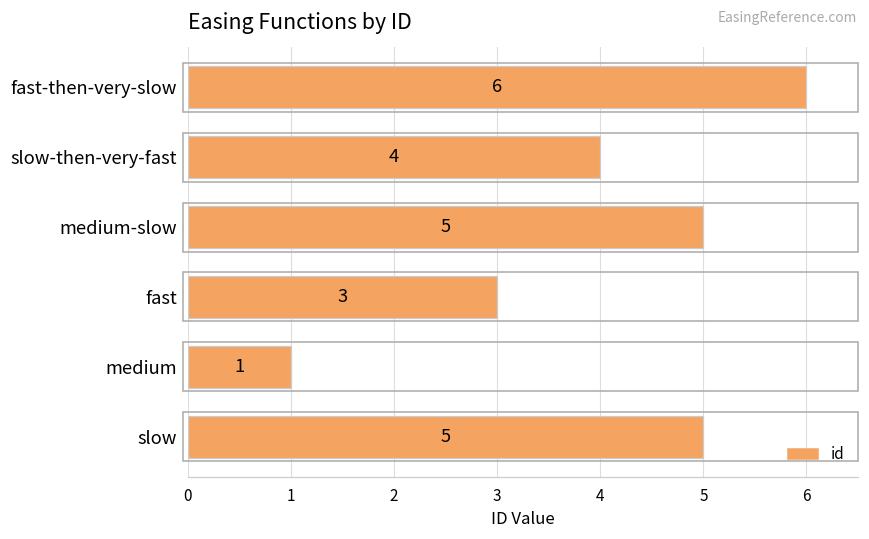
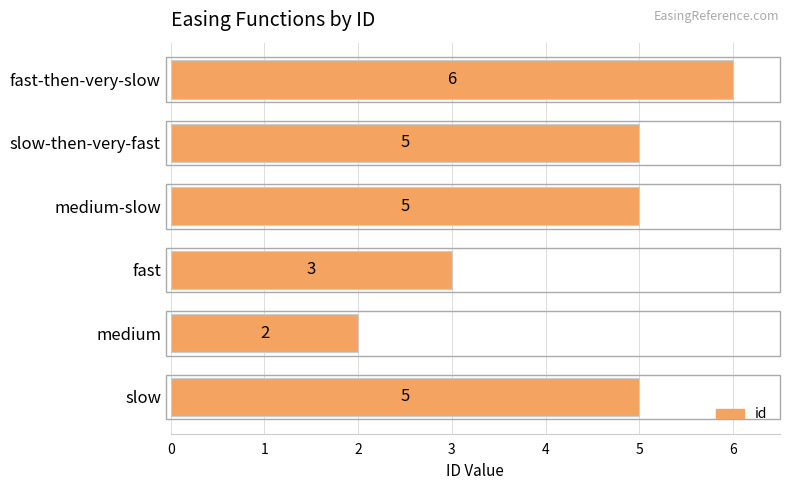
slow-then-very-fast: 4 -> 5
medium: 1 -> 2
